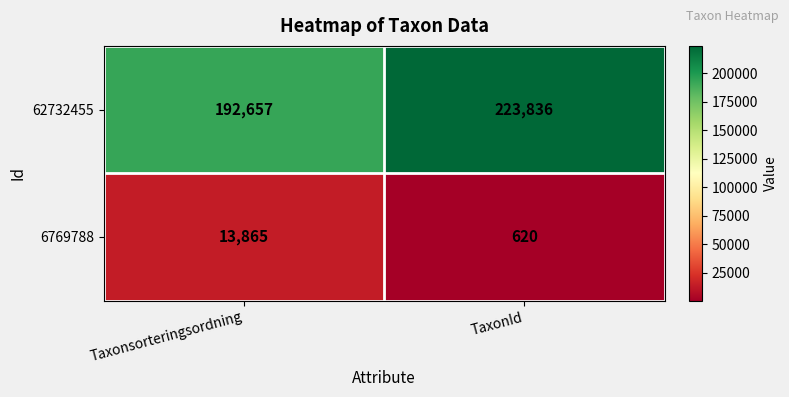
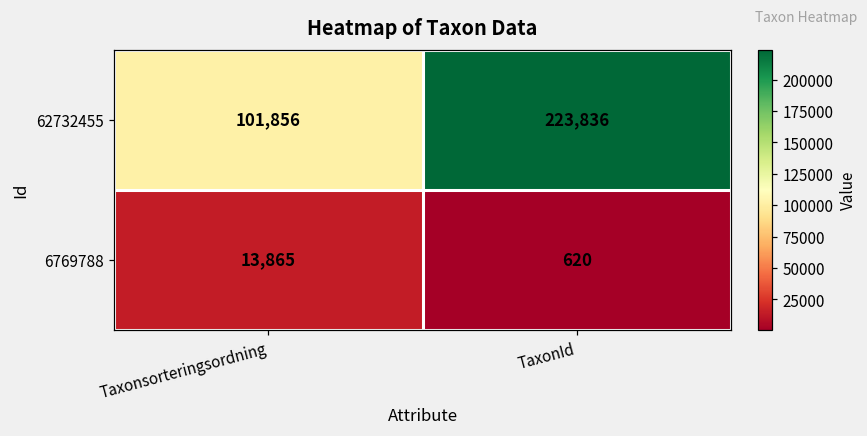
62732455, Taxonsorteringsordning: 192,657 -> 101,856
